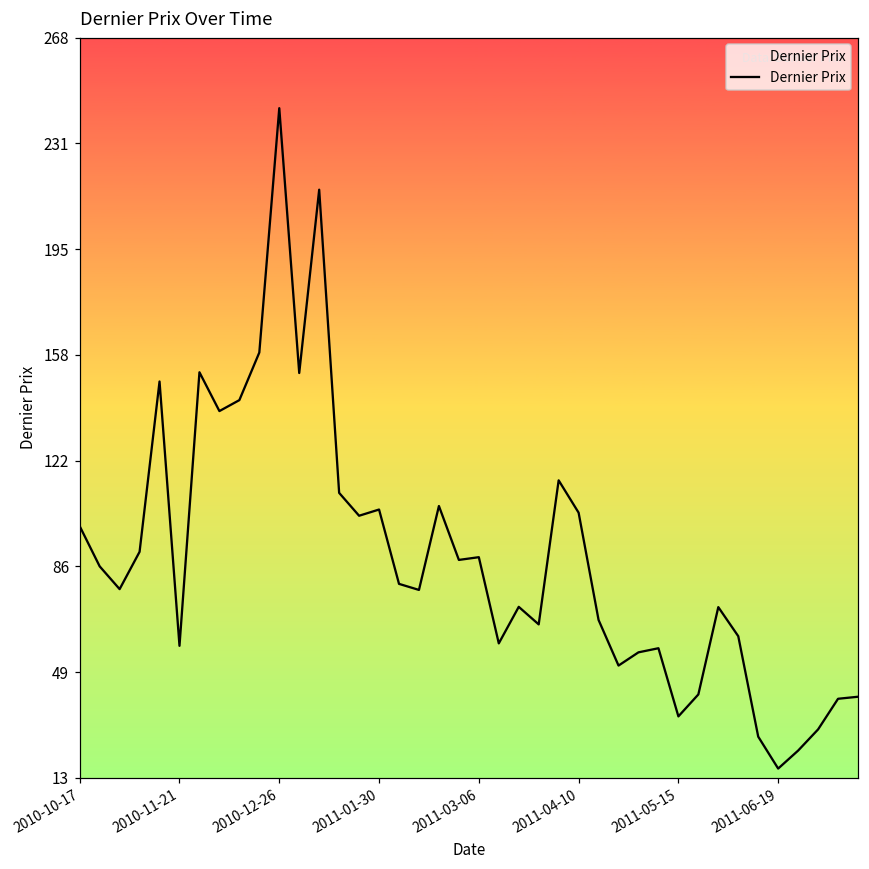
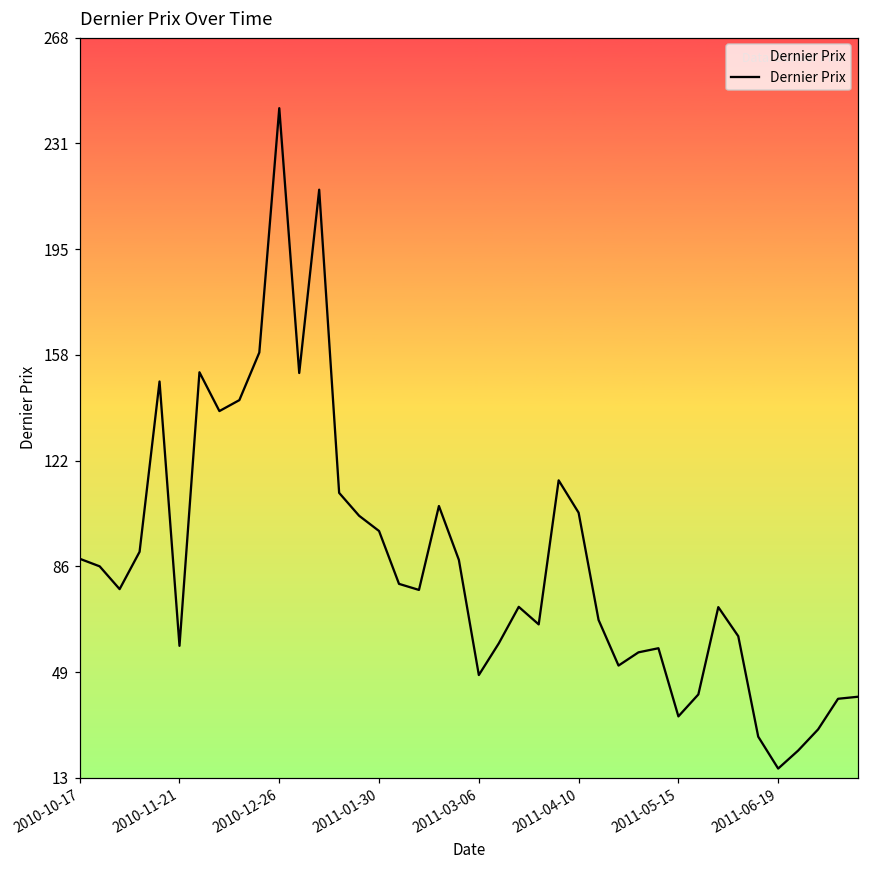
2010-10-17: 99 -> 88
2011-01-30: 105 -> 98
2011-03-06: 89 -> 48
